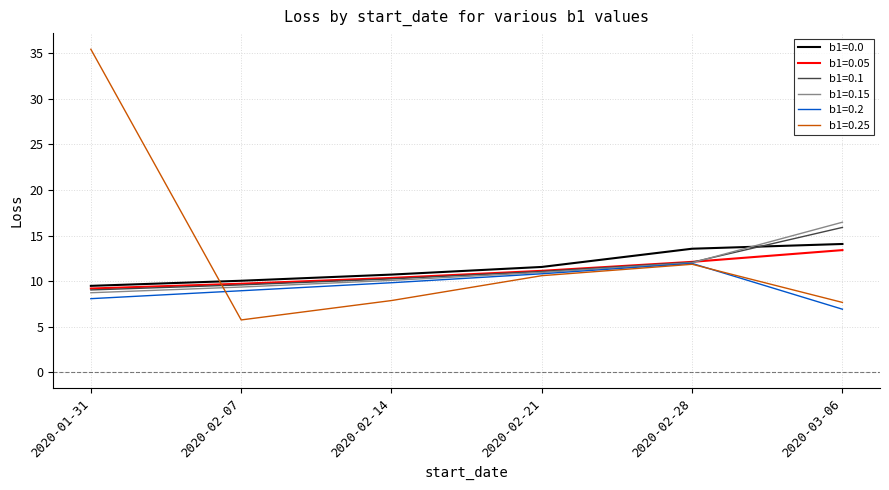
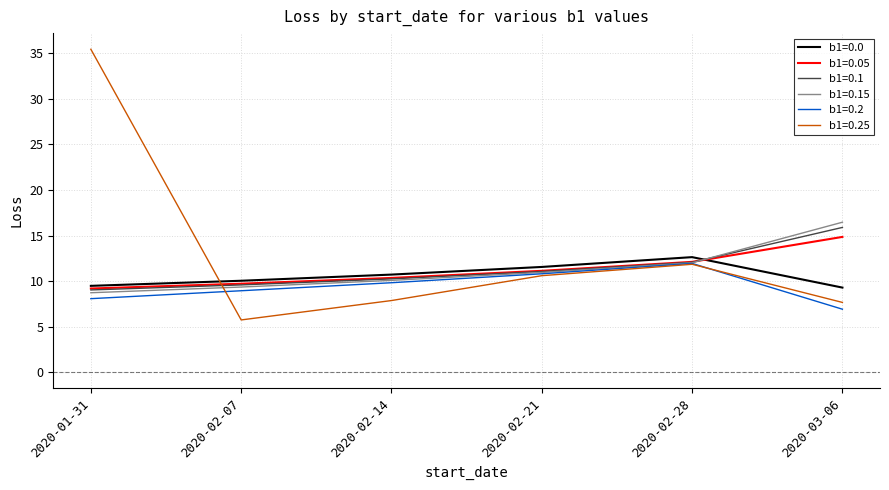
b1=0.0, 2020-02-28: 14 -> 13
b1=0.0, 2020-03-06: 14 -> 9
b1=0.05, 2020-03-06: 13 -> 15
